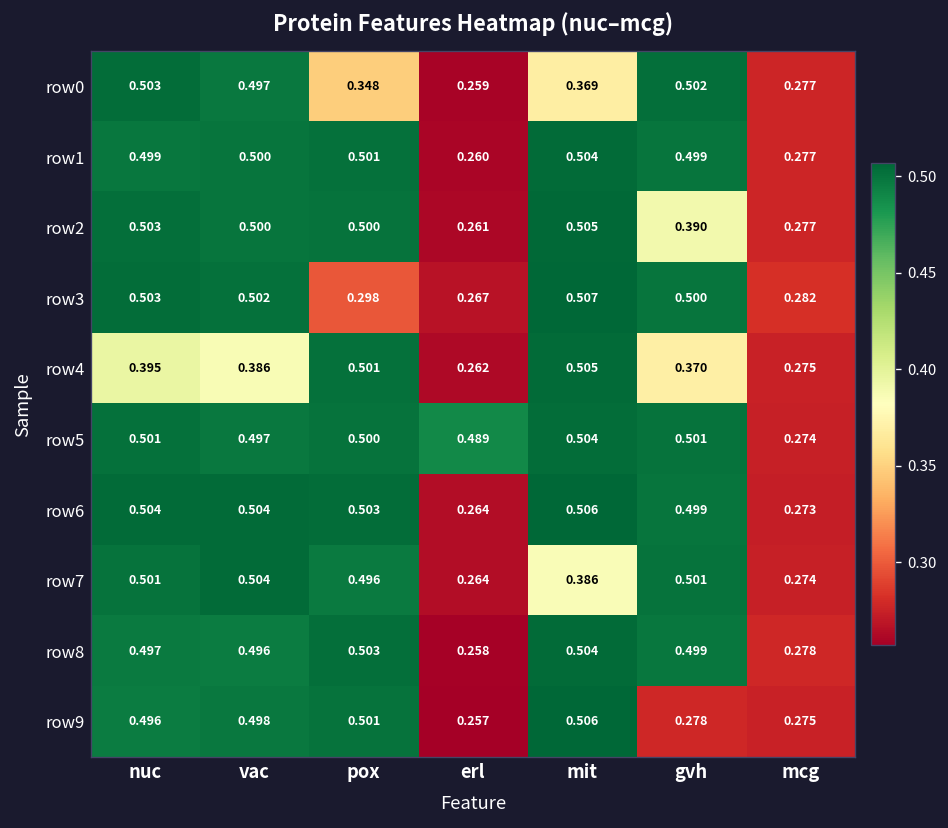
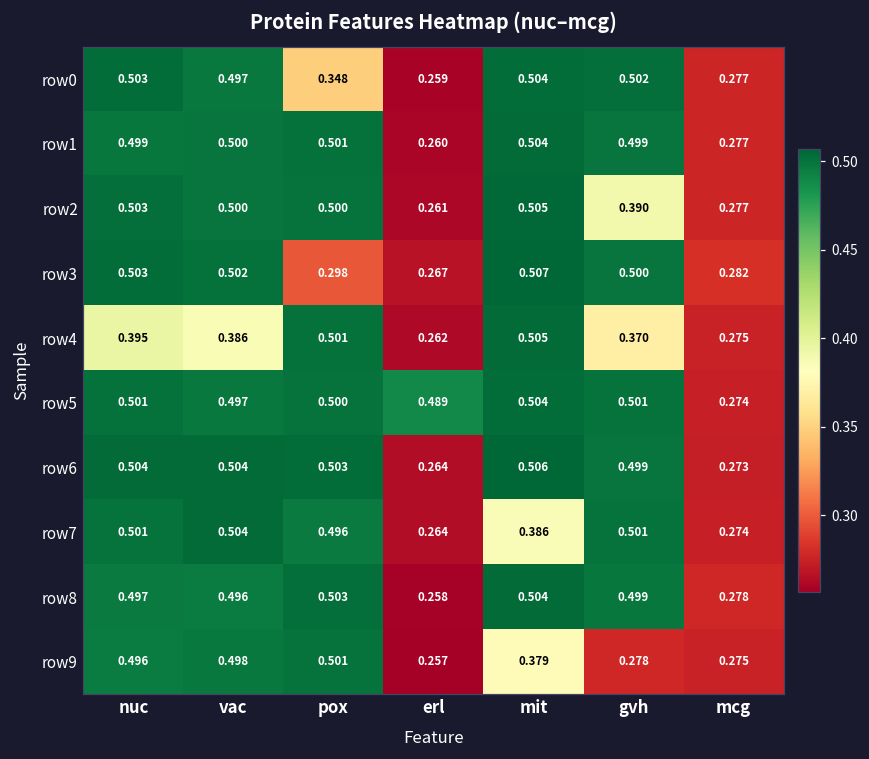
row0, mit: 0.369 -> 0.504
row9, mit: 0.506 -> 0.379
